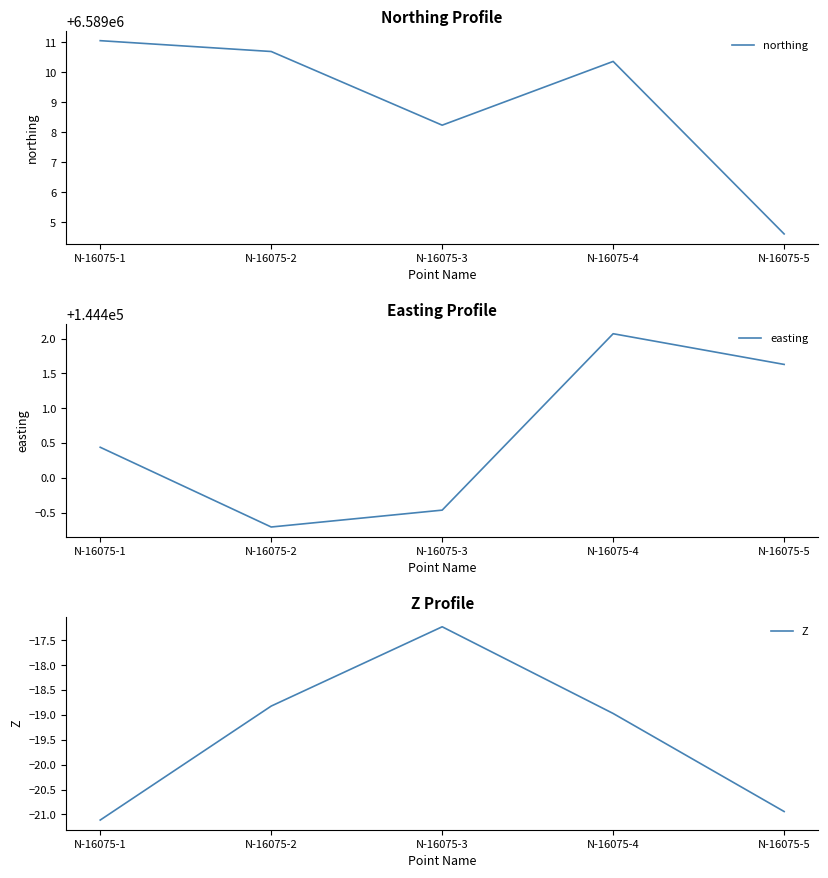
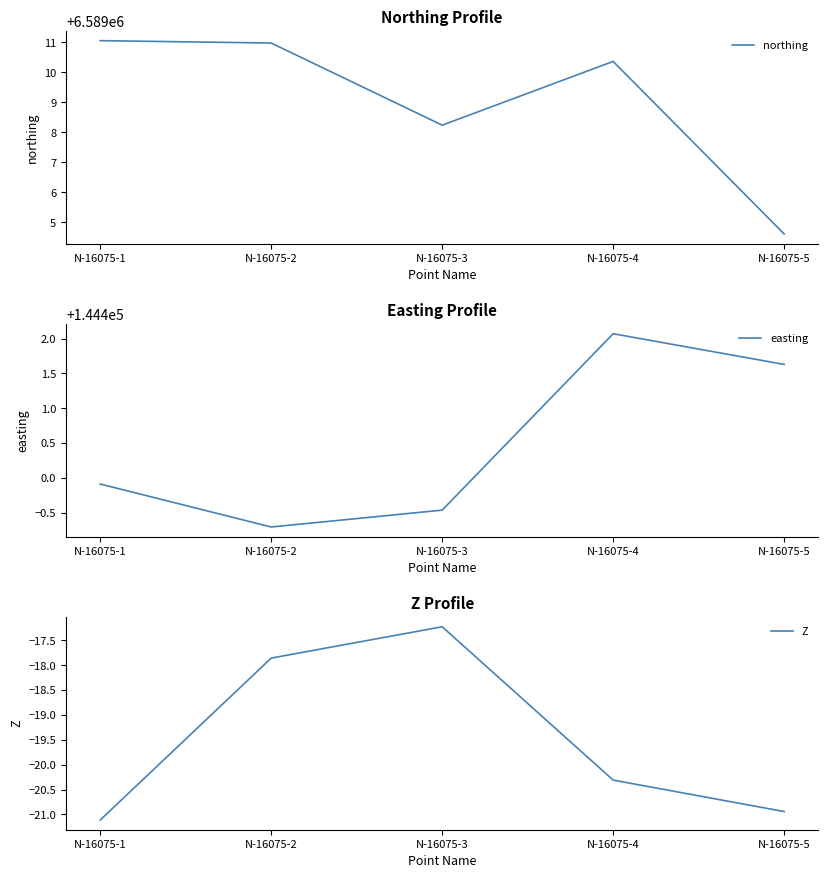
Northing Profile, N-16075-2: 6589010.7 -> 6589011.0
Easting Profile, N-16075-1: 144400.4 -> 144399.9
Z Profile, N-16075-2: -18.8 -> -17.9
Z Profile, N-16075-4: -19.0 -> -20.3
